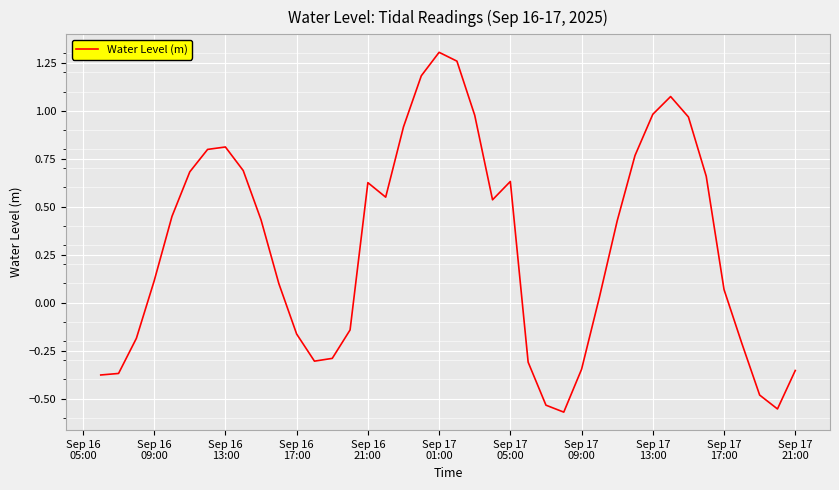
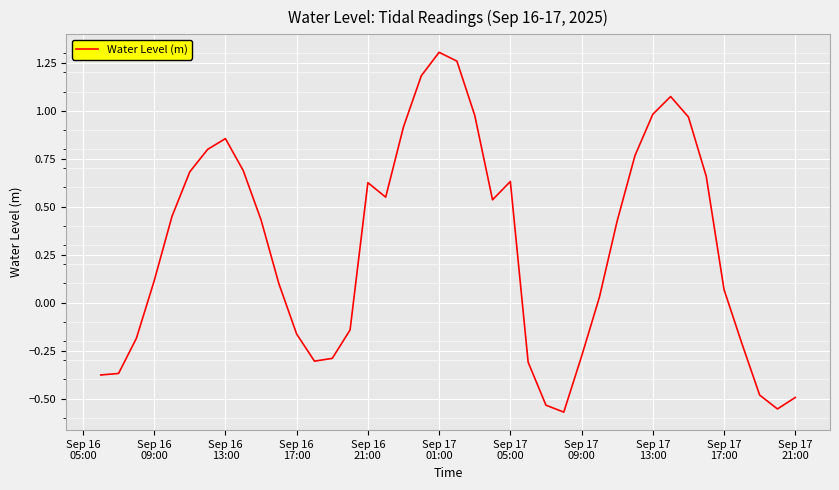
Sep 16 13:00: 0.81 -> 0.85
Sep 17 09:00: -0.35 -> -0.28
Sep 17 21:00: -0.35 -> -0.49
